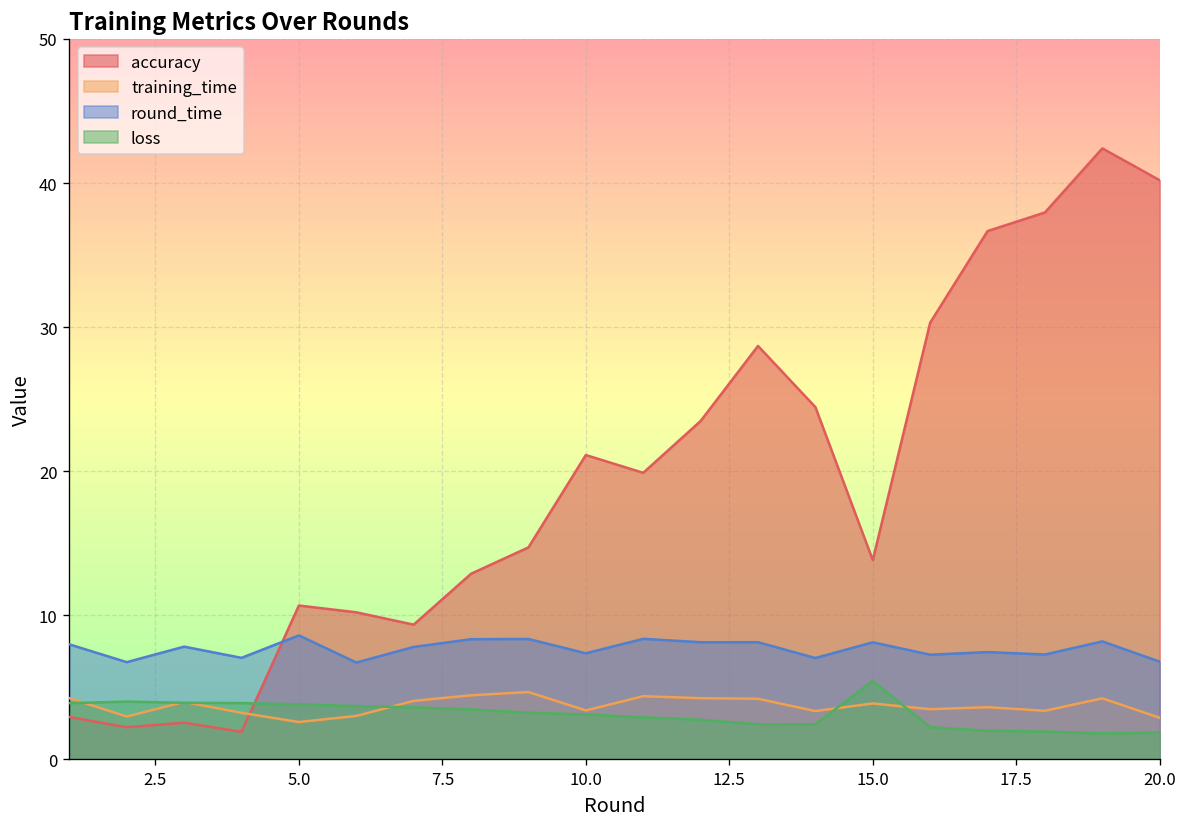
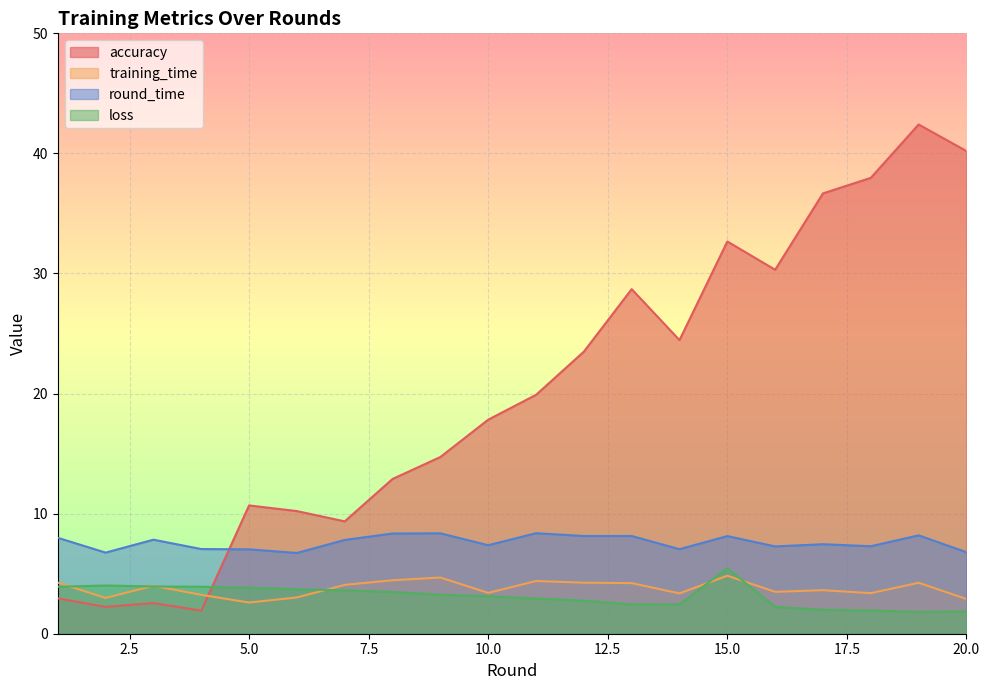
round_time, 5.0: 8.6 -> 7.0
accuracy, 10.0: 21.1 -> 17.8
accuracy, 15.0: 13.8 -> 32.7
training_time, 15.0: 3.9 -> 4.8
